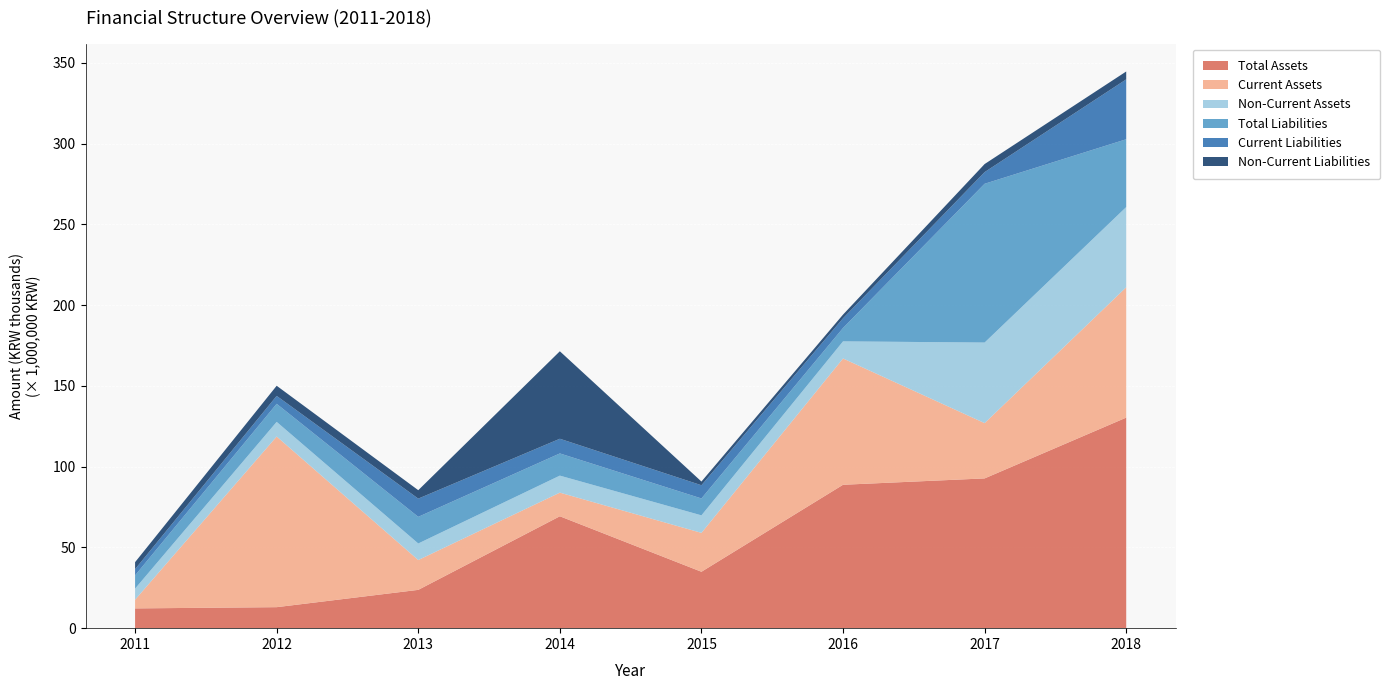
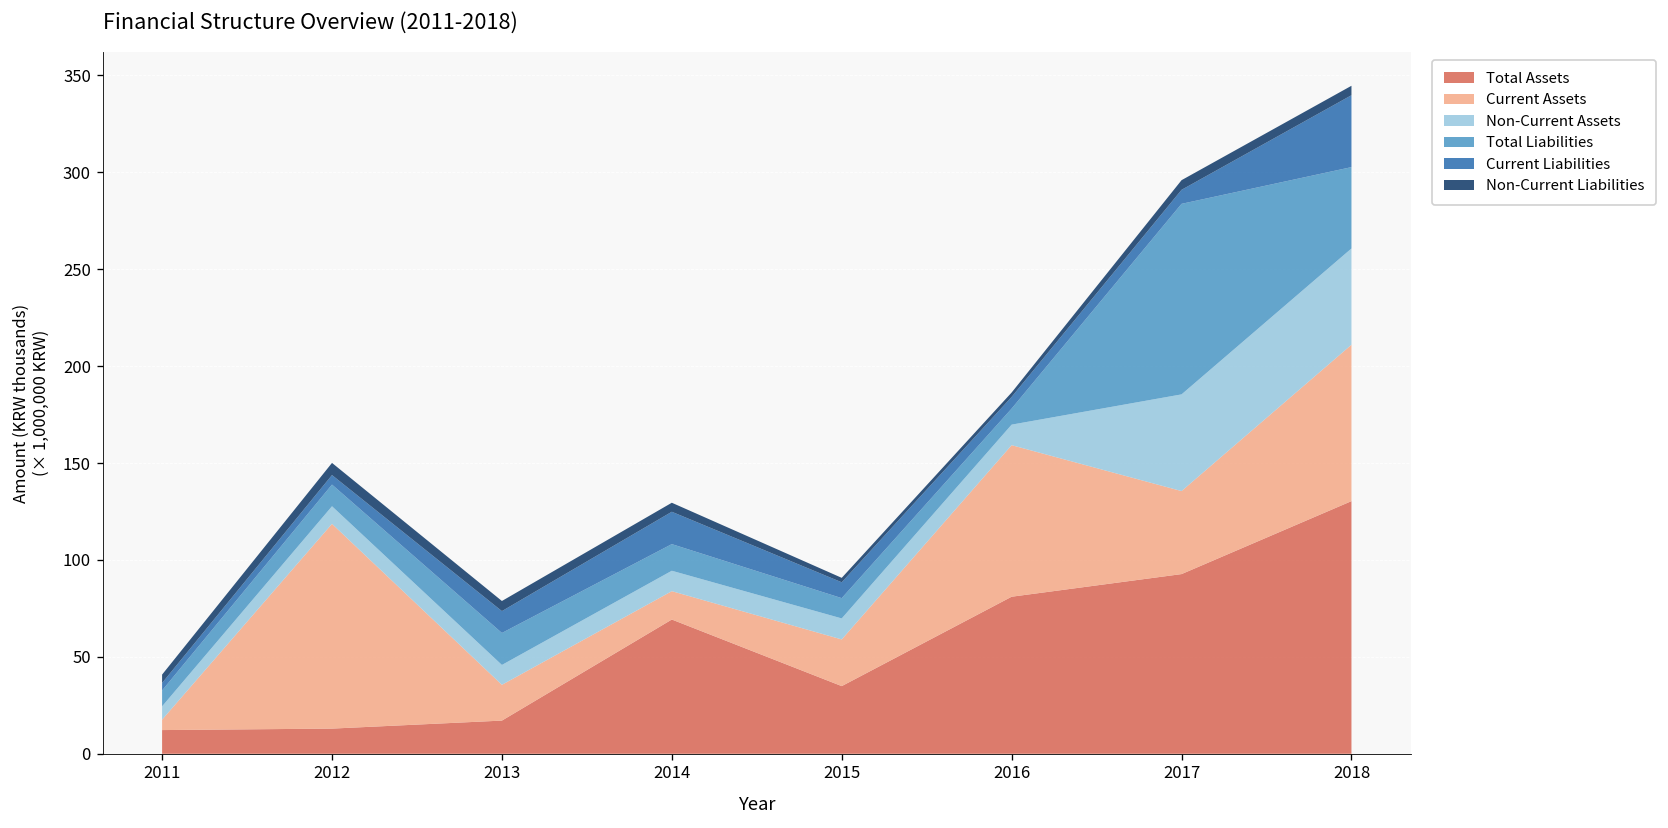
Total Assets, 2013: 24 -> 17
Current Liabilities, 2014: 9 -> 17
Non-Current Liabilities, 2014: 54 -> 5
Total Assets, 2016: 89 -> 81
Current Assets, 2017: 34 -> 43
